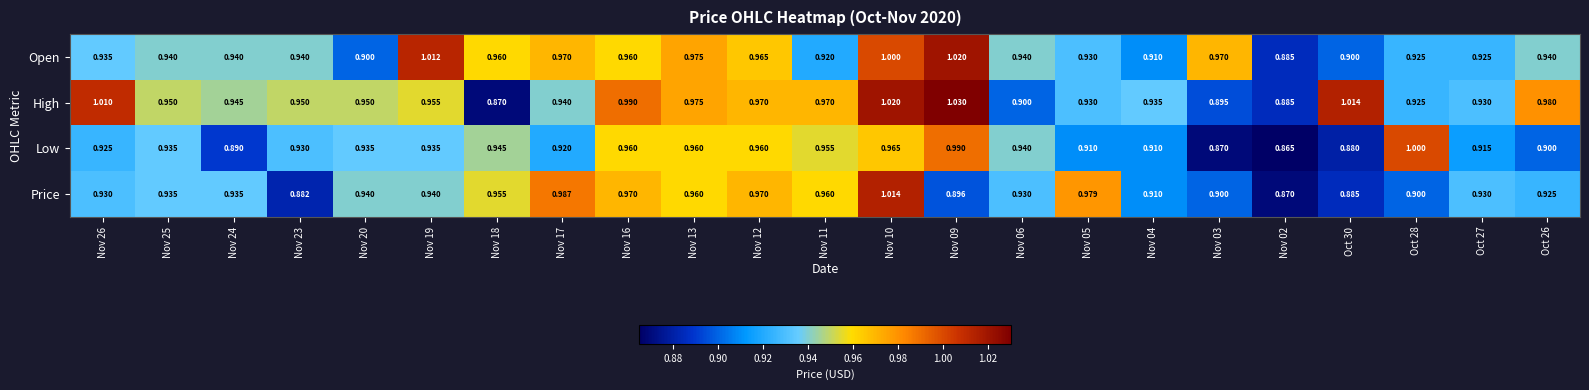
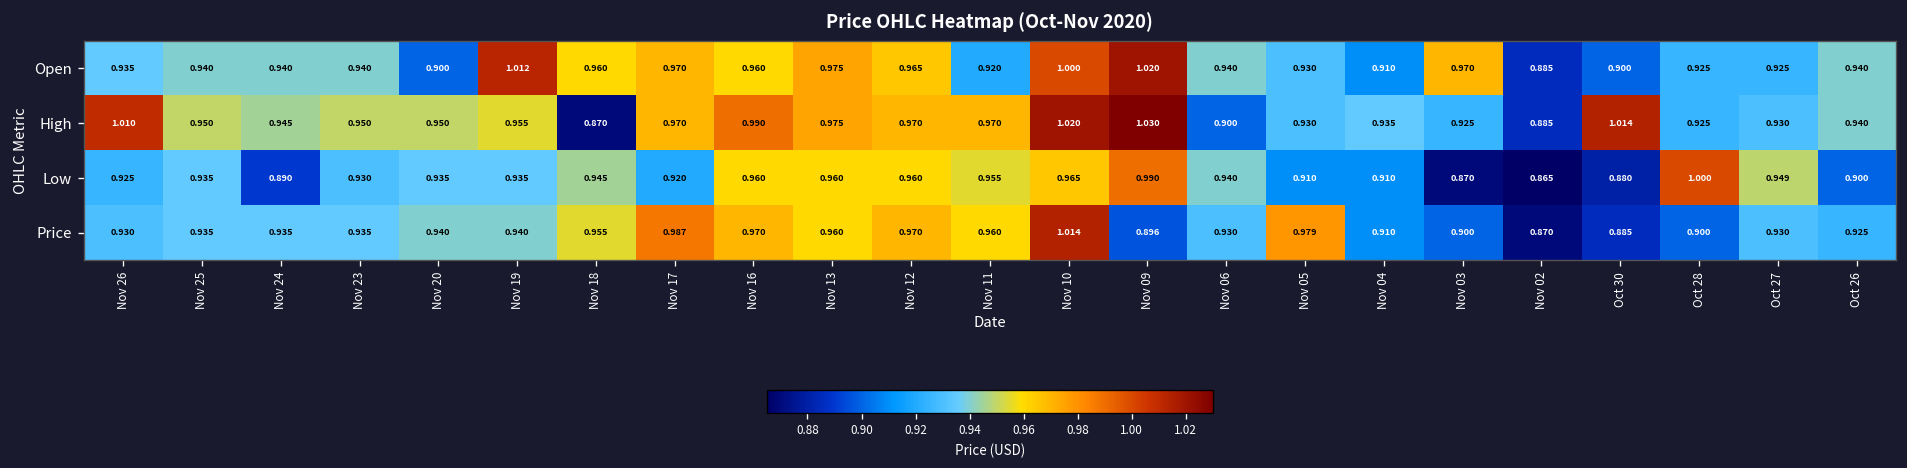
High, Nov 17: 0.940 -> 0.970
High, Nov 03: 0.895 -> 0.925
High, Oct 26: 0.980 -> 0.940
Low, Oct 27: 0.915 -> 0.949
Price, Nov 23: 0.882 -> 0.935
